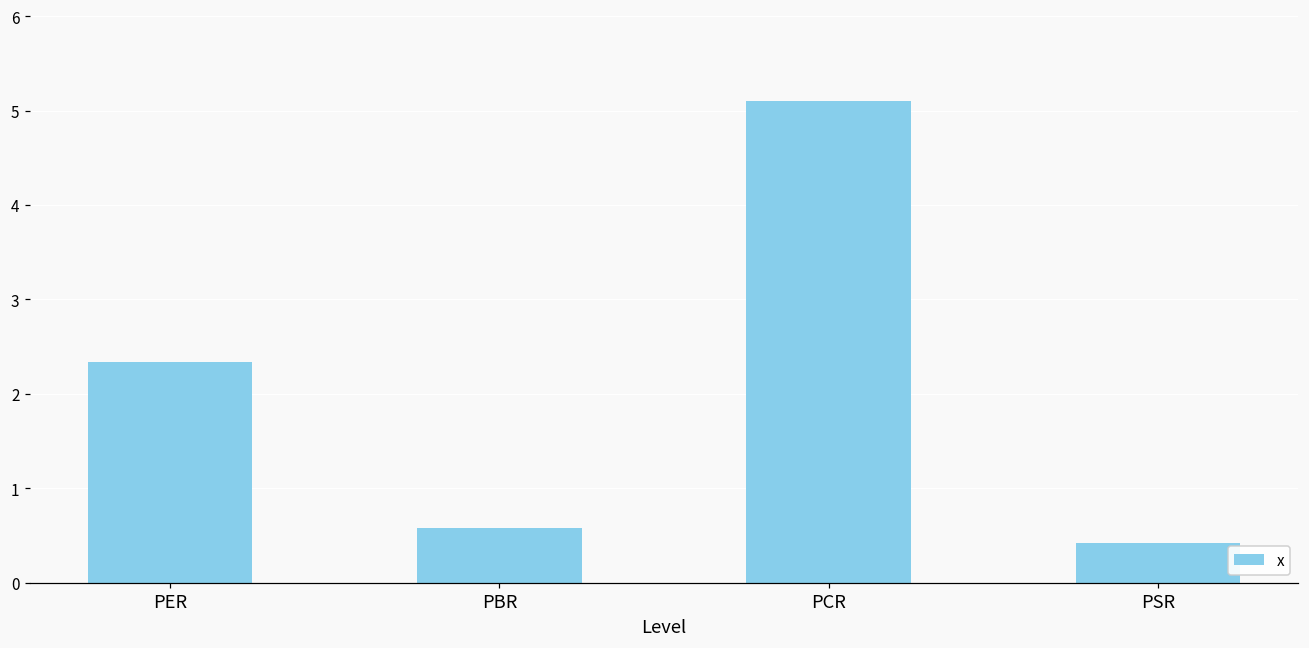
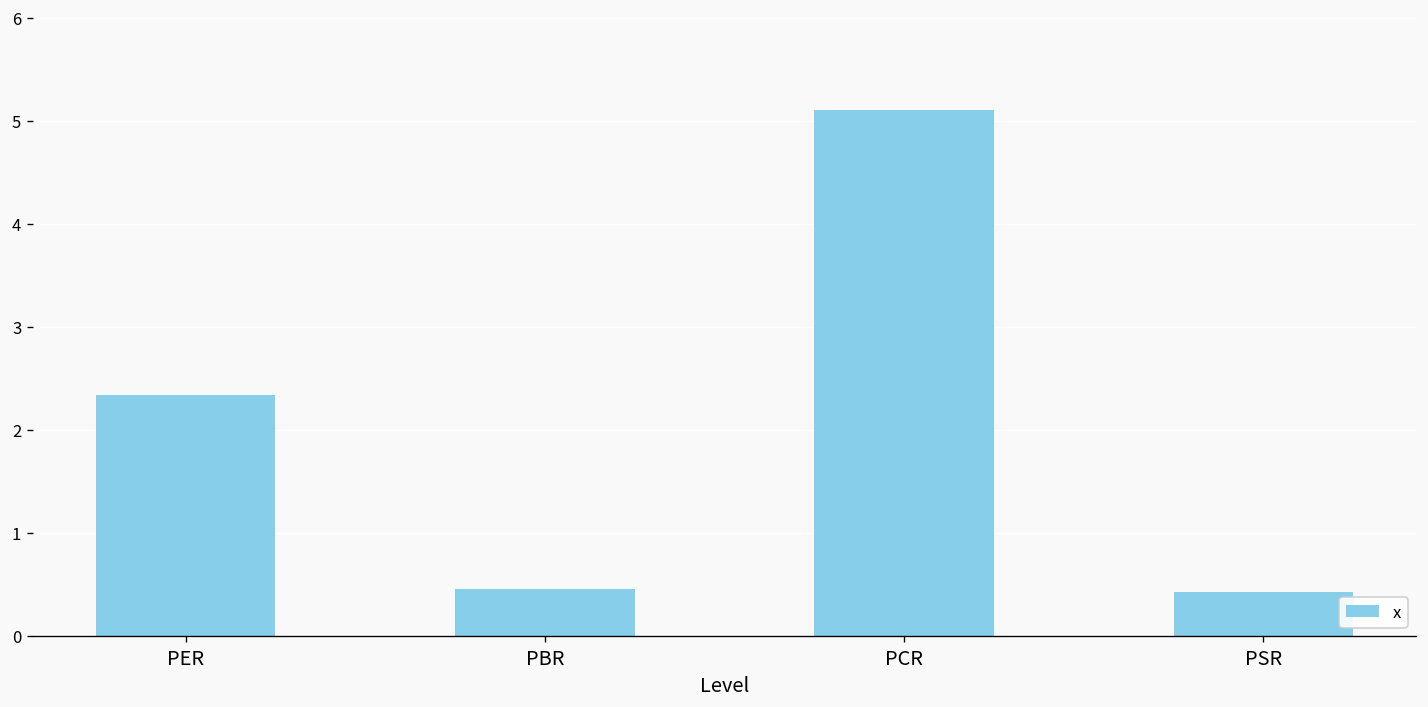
PBR: 0.6 -> 0.5
